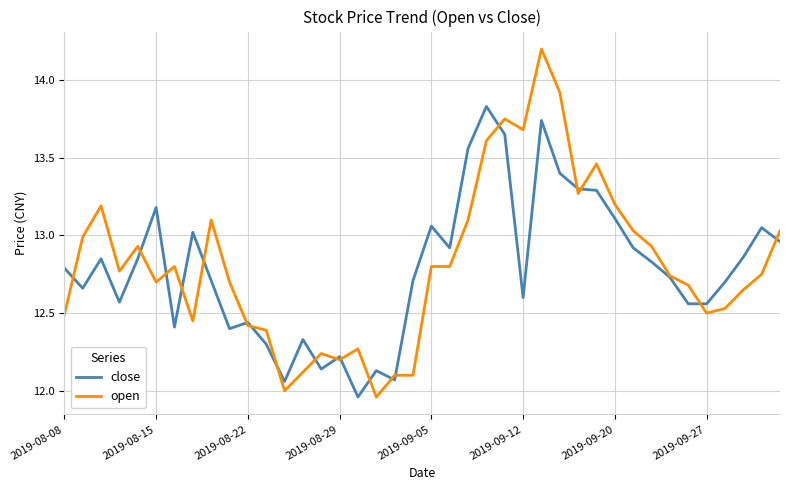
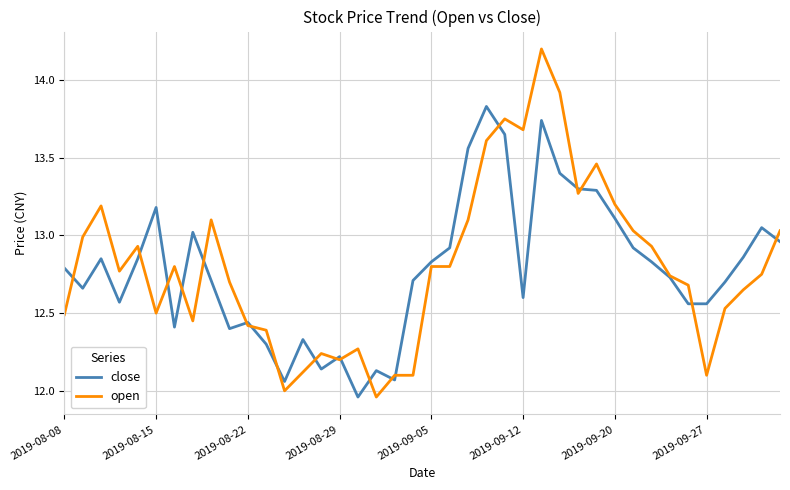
open, 2019-08-15: 12.7 -> 12.5
close, 2019-09-05: 13.06 -> 12.83
open, 2019-09-27: 12.5 -> 12.1
